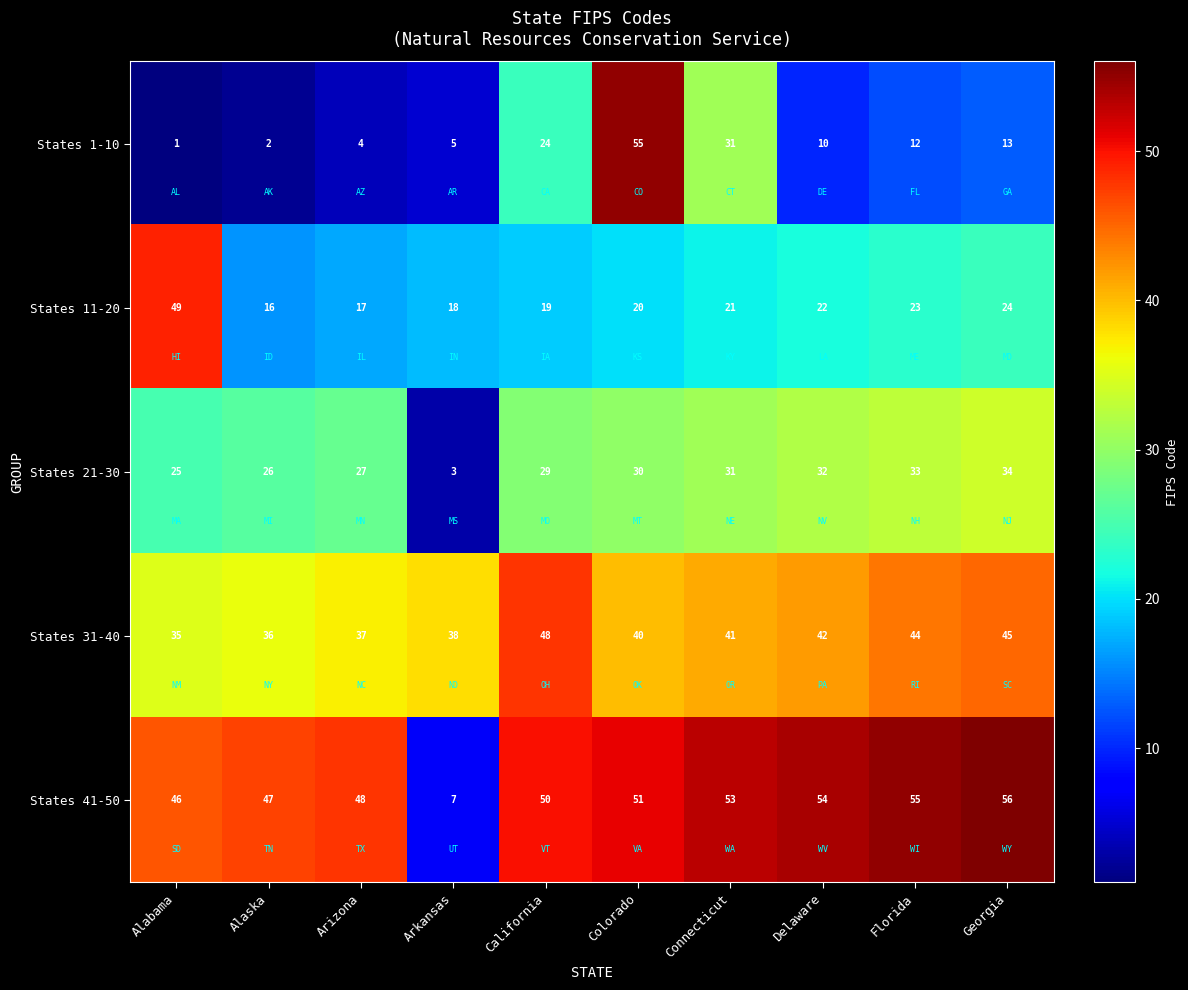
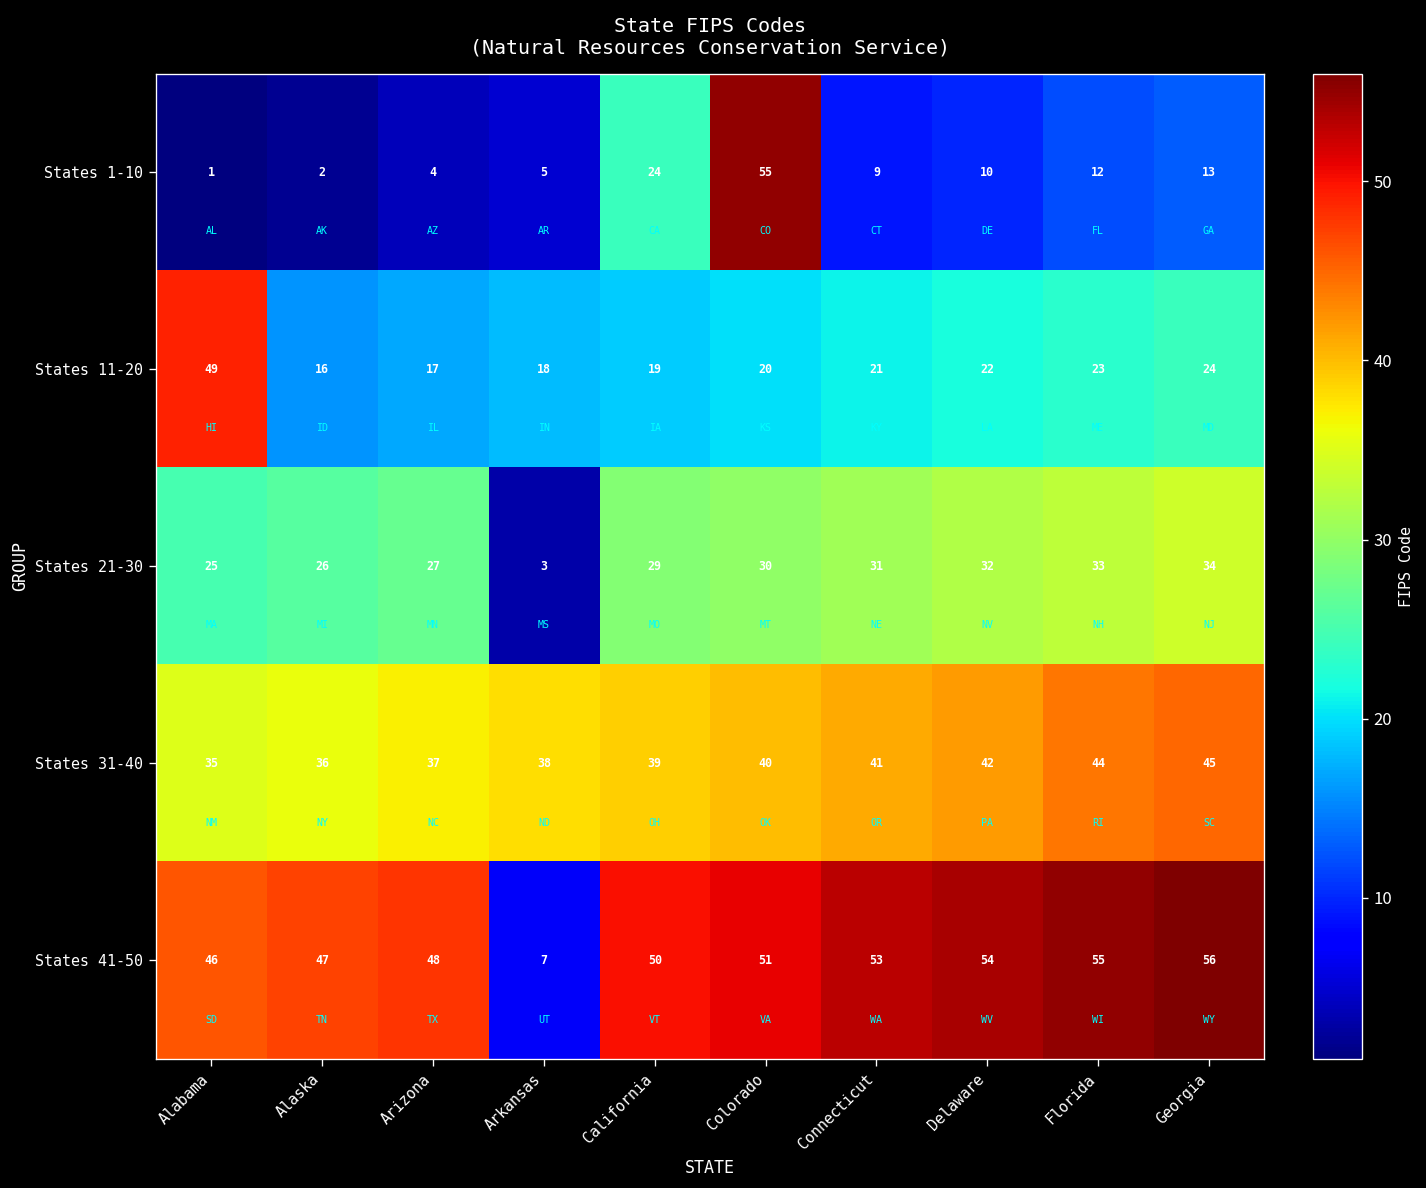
States 1-10, Connecticut: 31 -> 9
States 31-40, California: 48 -> 39
